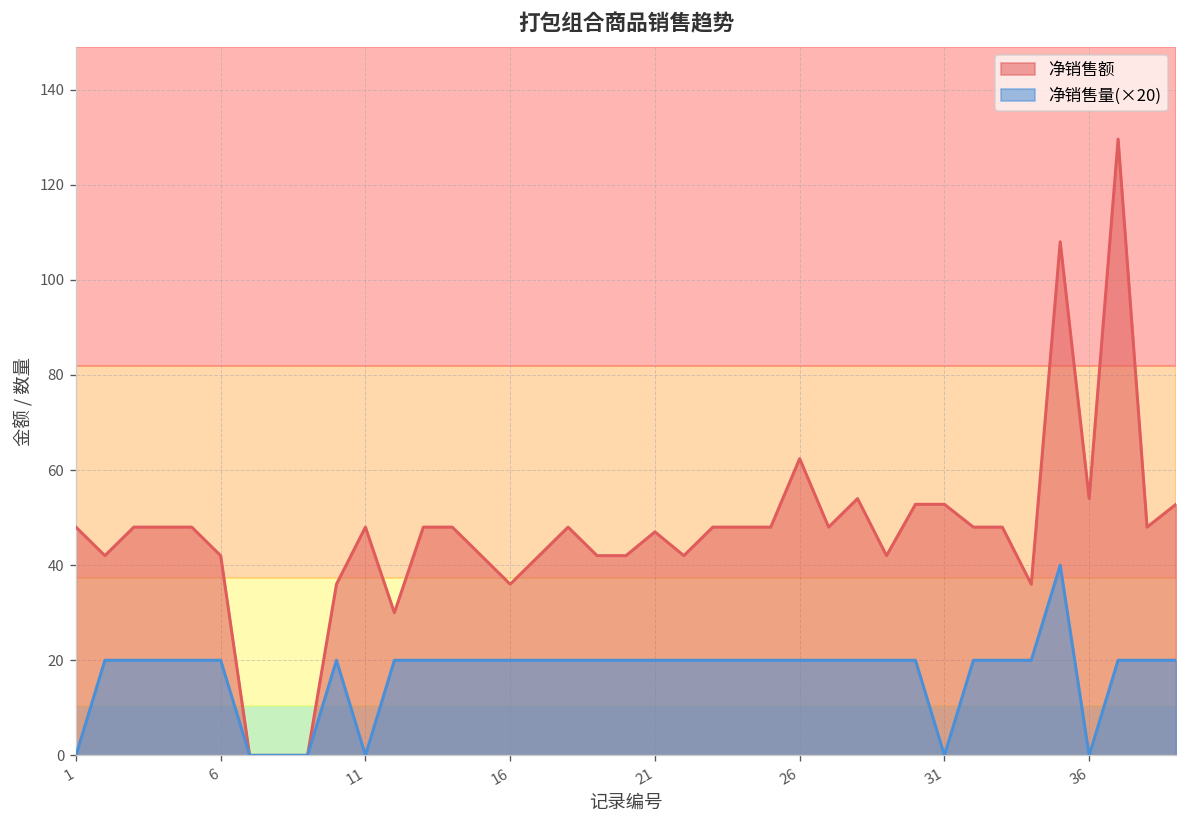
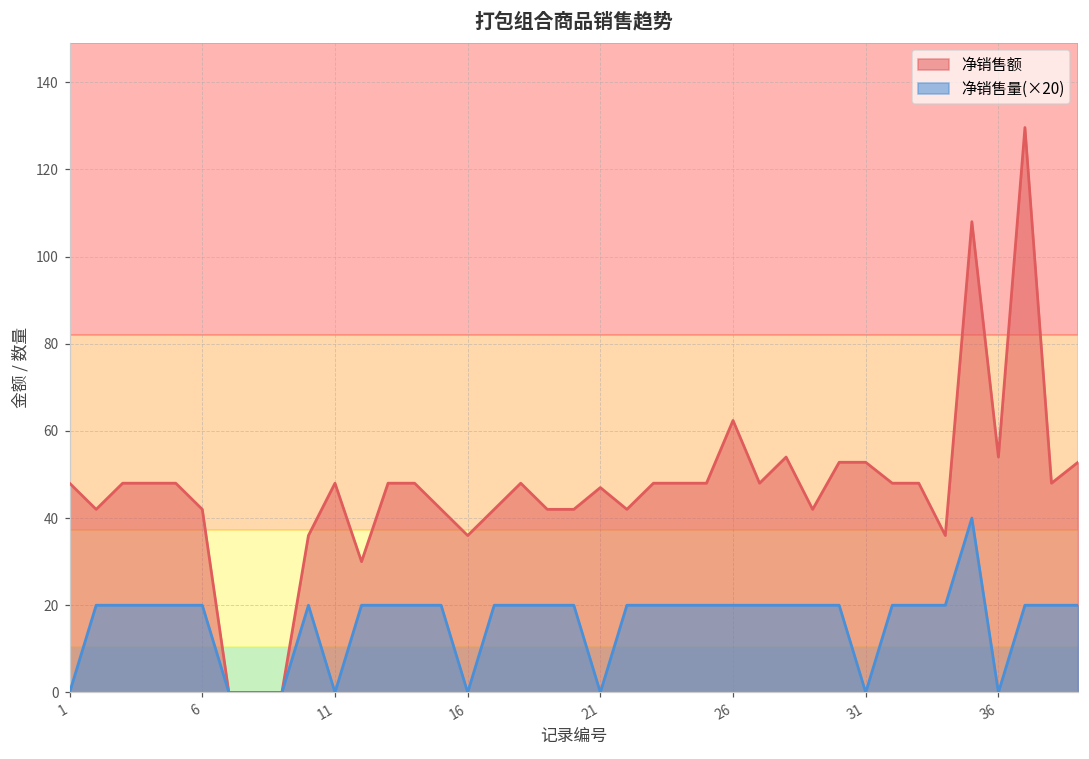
净销售量(×20), 16: 20 -> 0
净销售量(×20), 21: 20 -> 0
